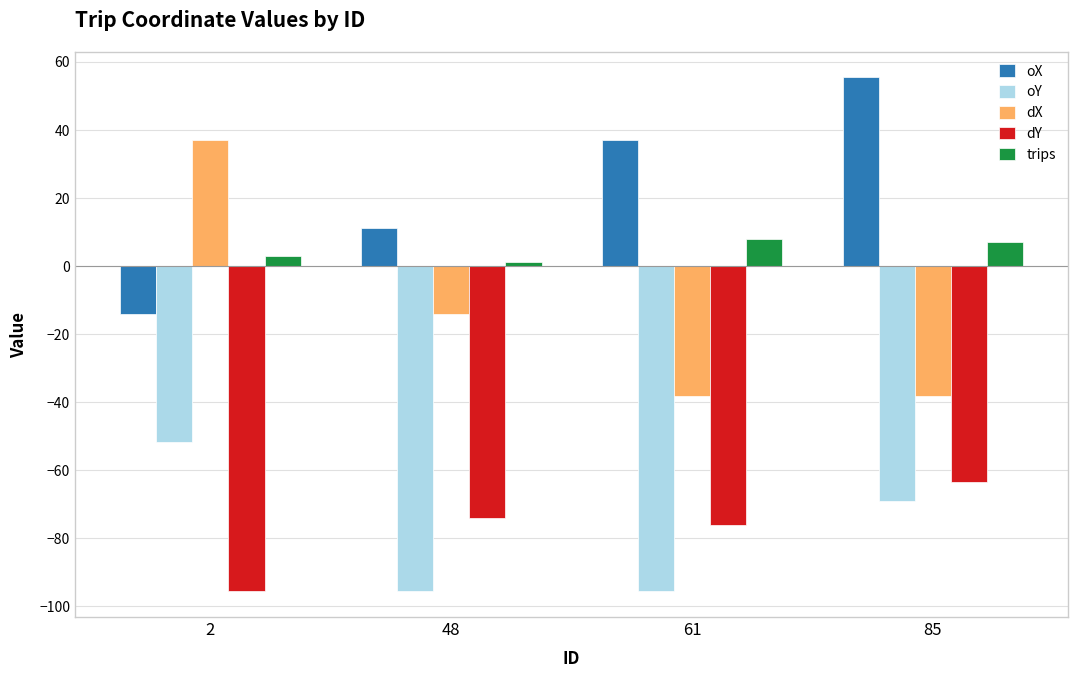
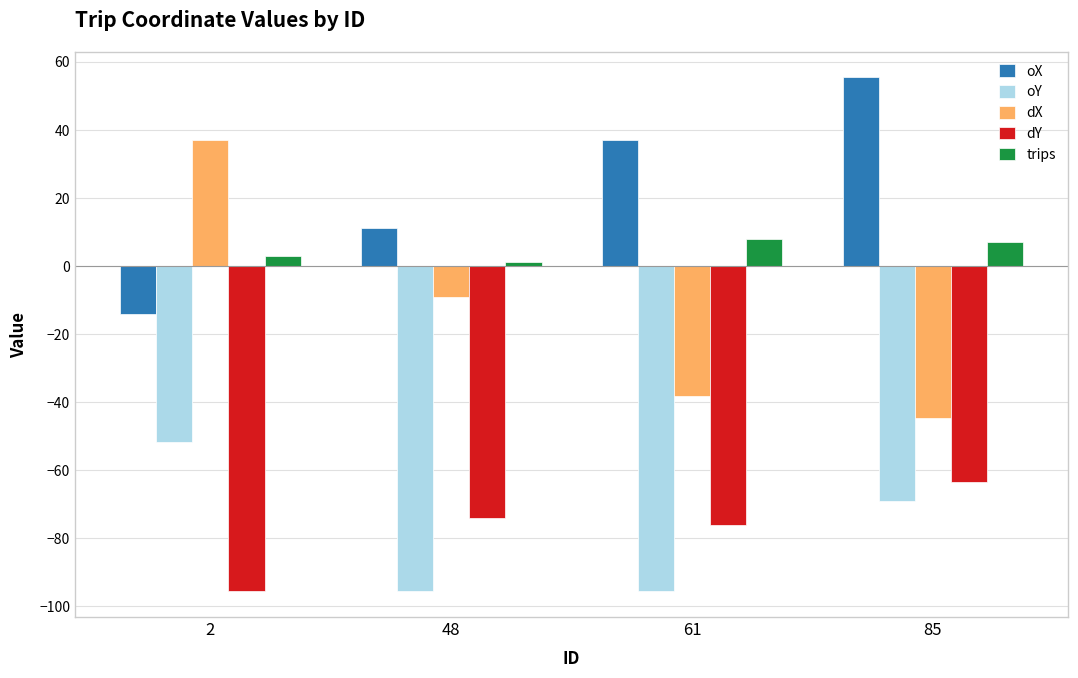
dX, 48: -14 -> -9
dX, 85: -38 -> -45
